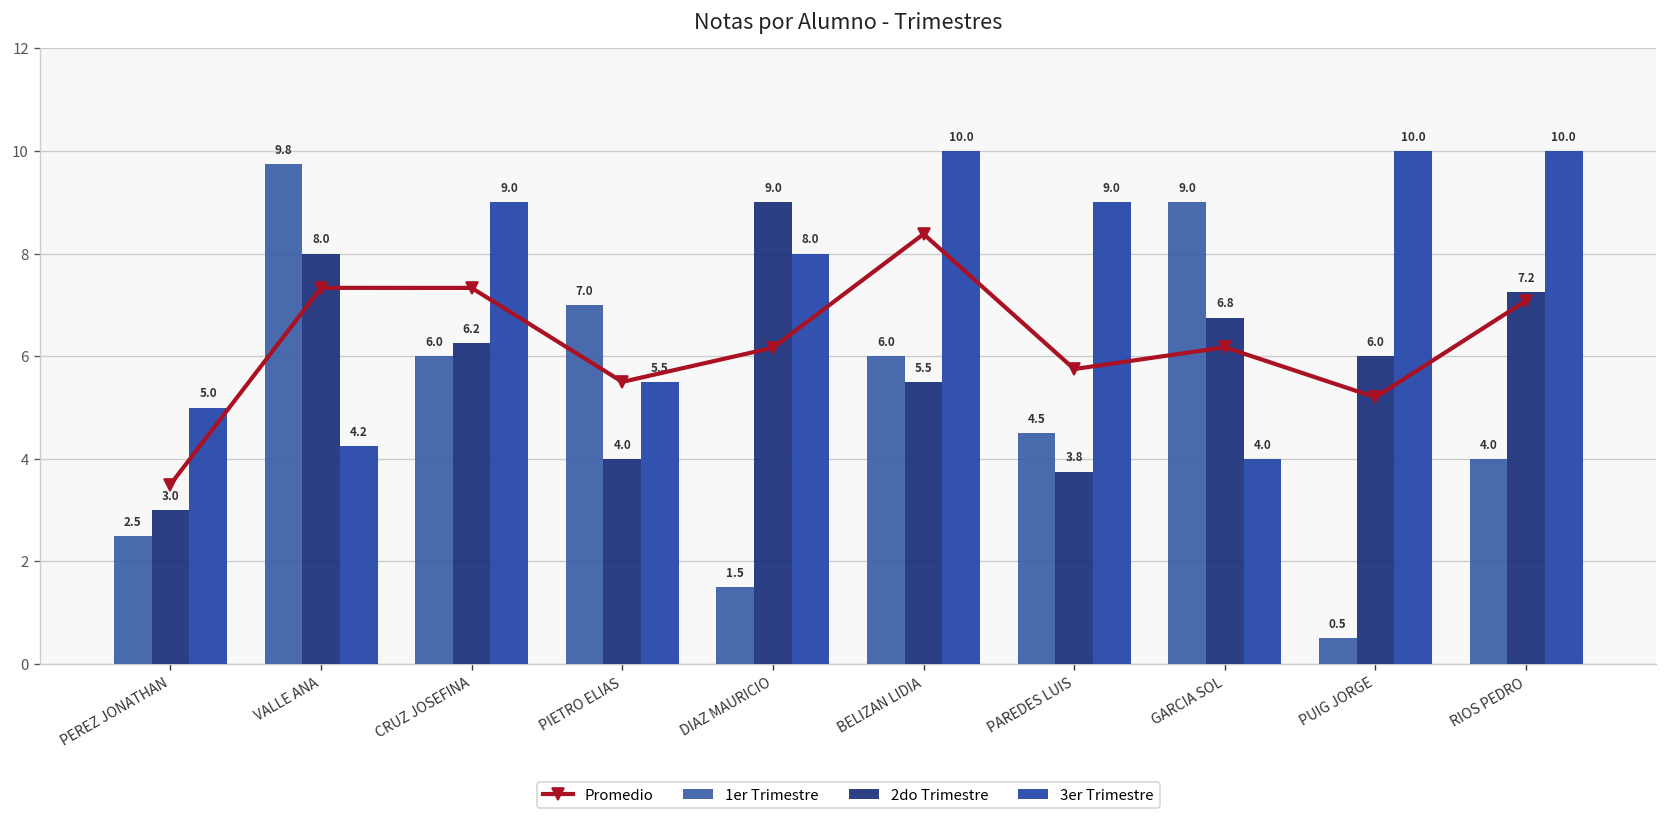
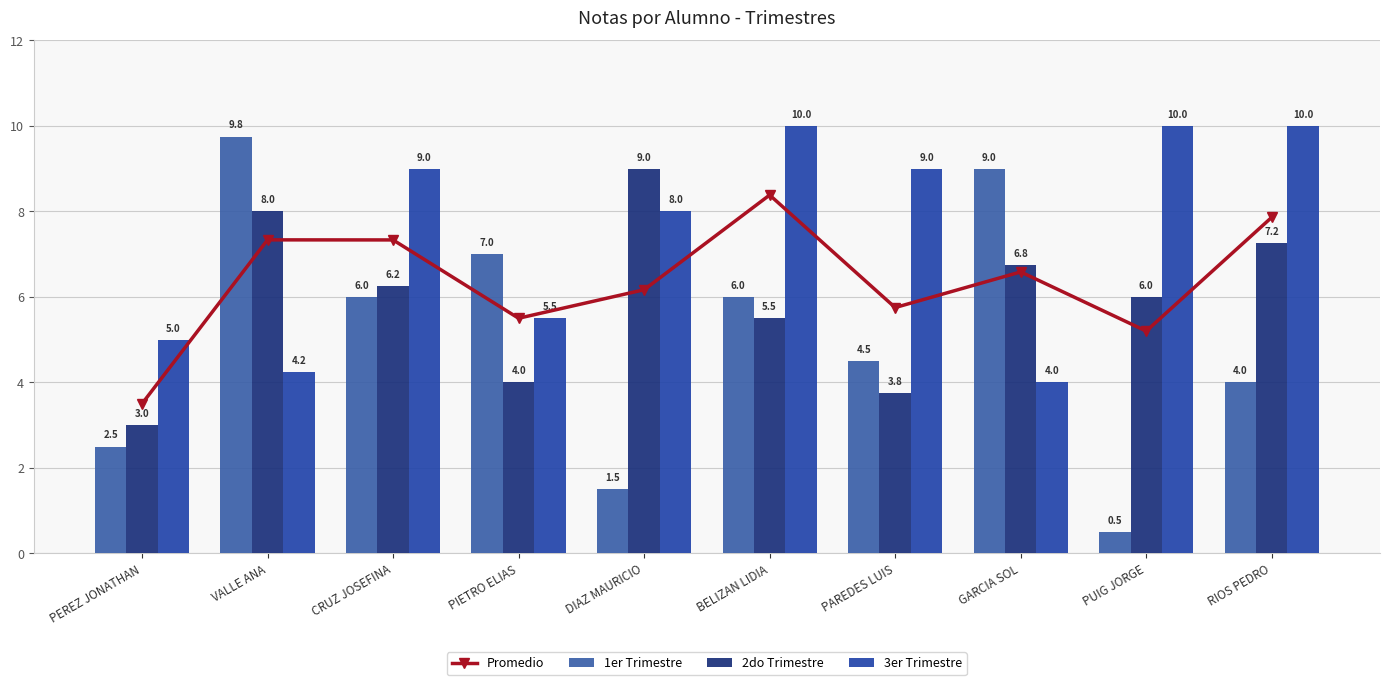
Promedio, GARCIA SOL: 6.2 -> 6.6
Promedio, RIOS PEDRO: 7.1 -> 7.9
